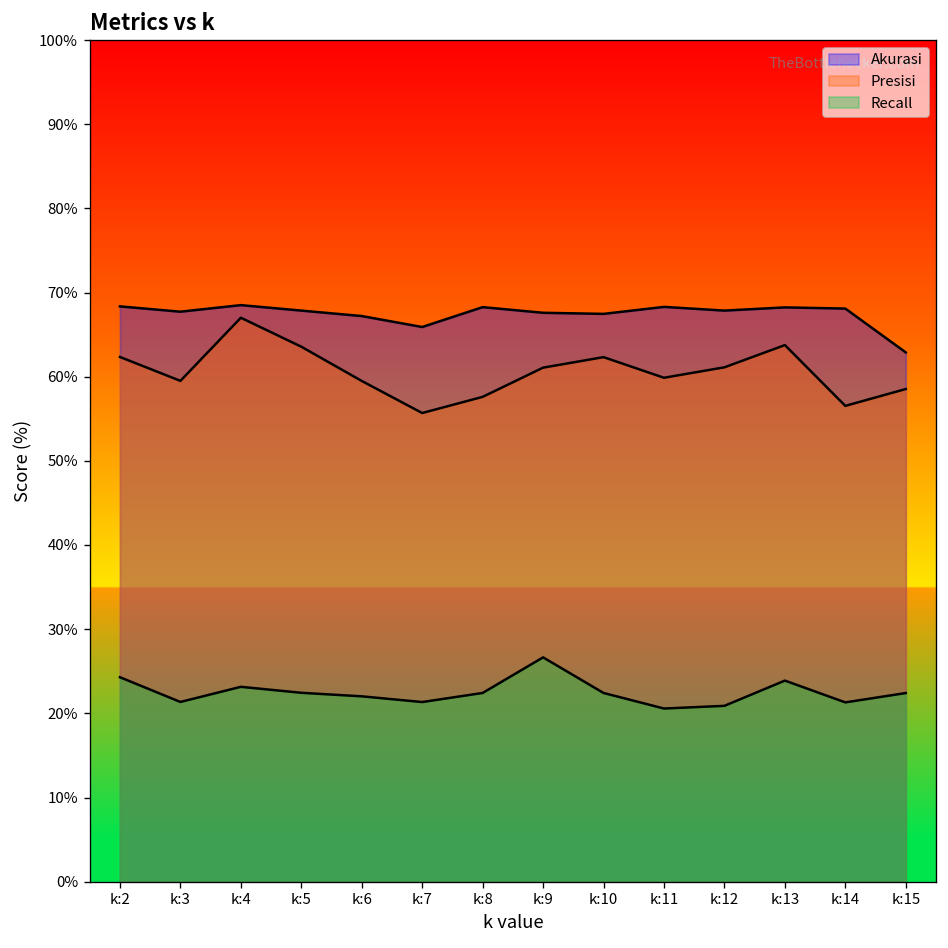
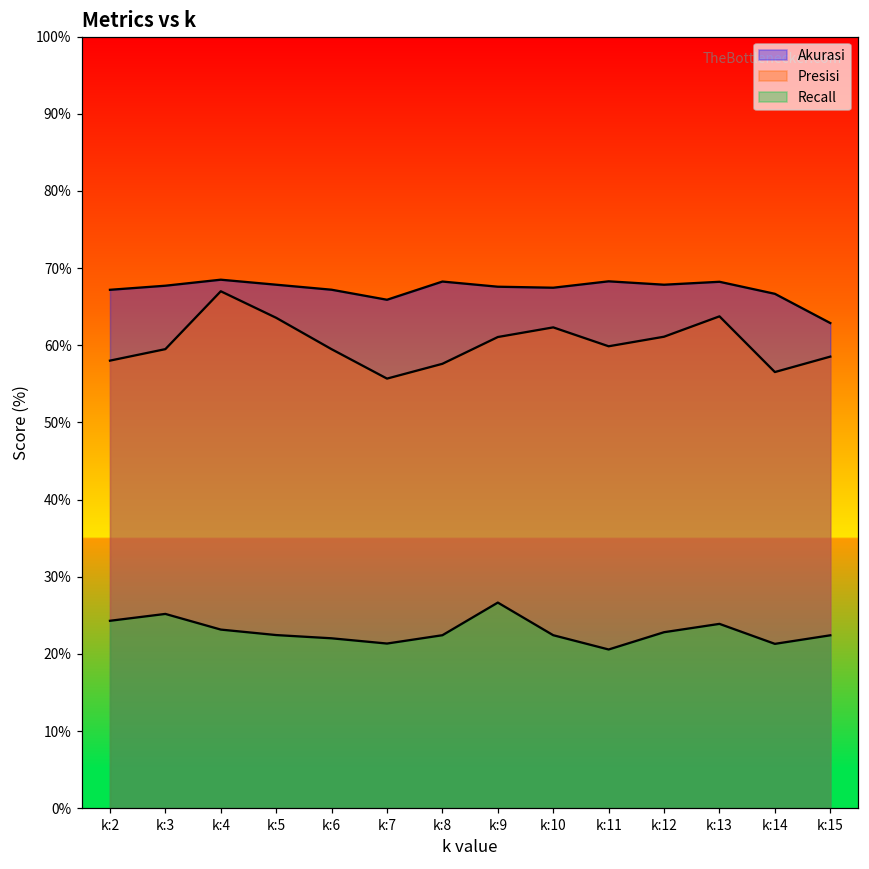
Akurasi, k:2: 68% -> 67%
Presisi, k:2: 62% -> 58%
Recall, k:3: 21% -> 25%
Recall, k:12: 21% -> 23%
Akurasi, k:14: 68% -> 67%
